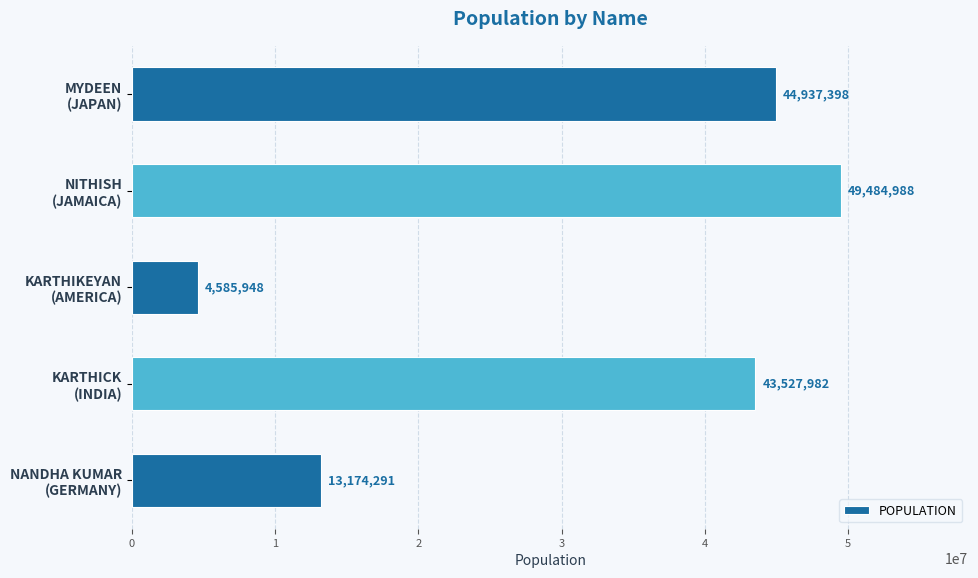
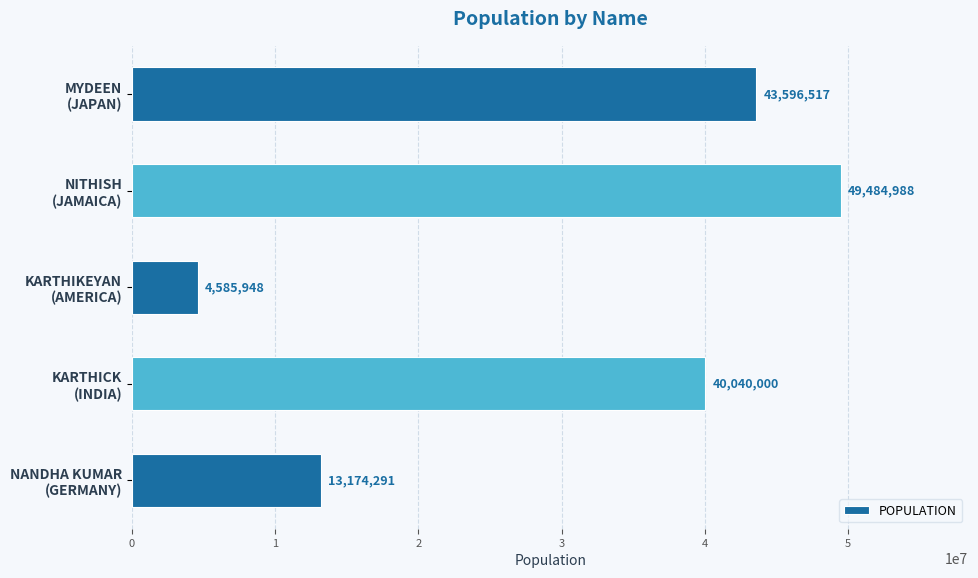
MYDEEN (JAPAN): 44,937,398 -> 43,596,517
KARTHICK (INDIA): 43,527,982 -> 40,040,000
